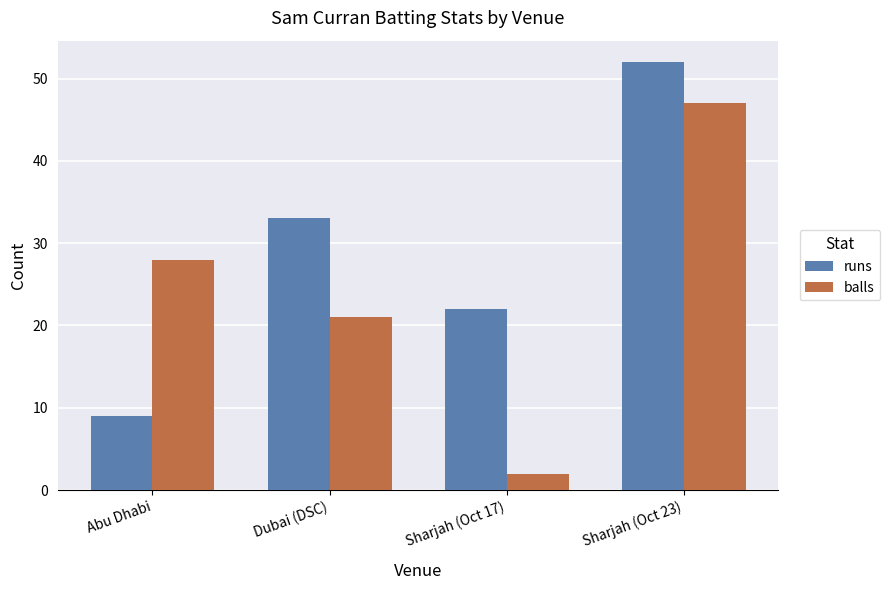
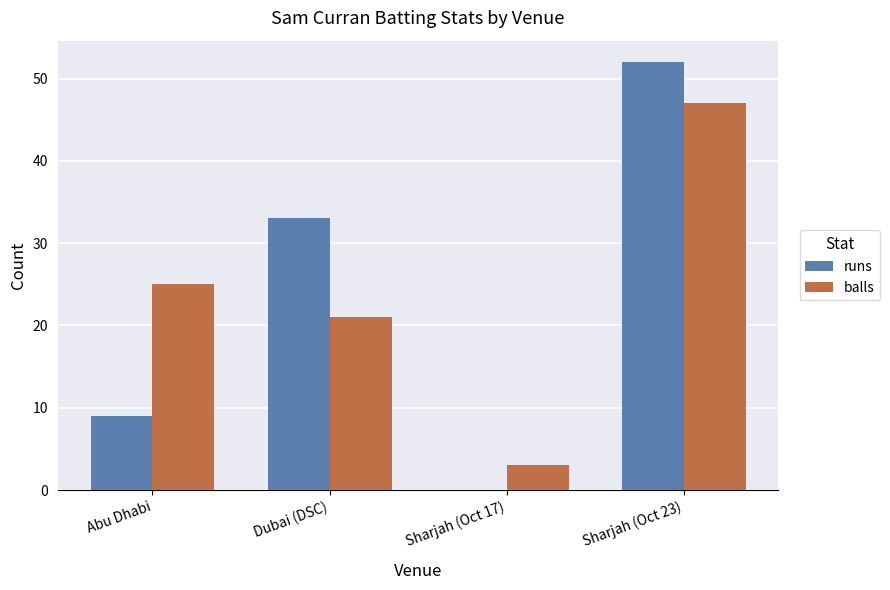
balls, Abu Dhabi: 28 -> 25
runs, Sharjah (Oct 17): 22 -> 0
balls, Sharjah (Oct 17): 2 -> 3
